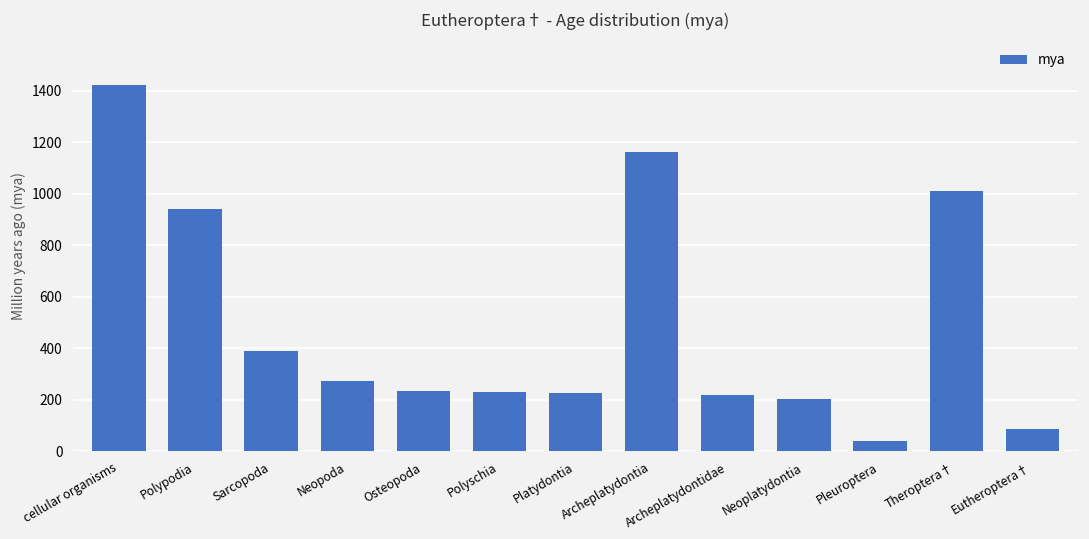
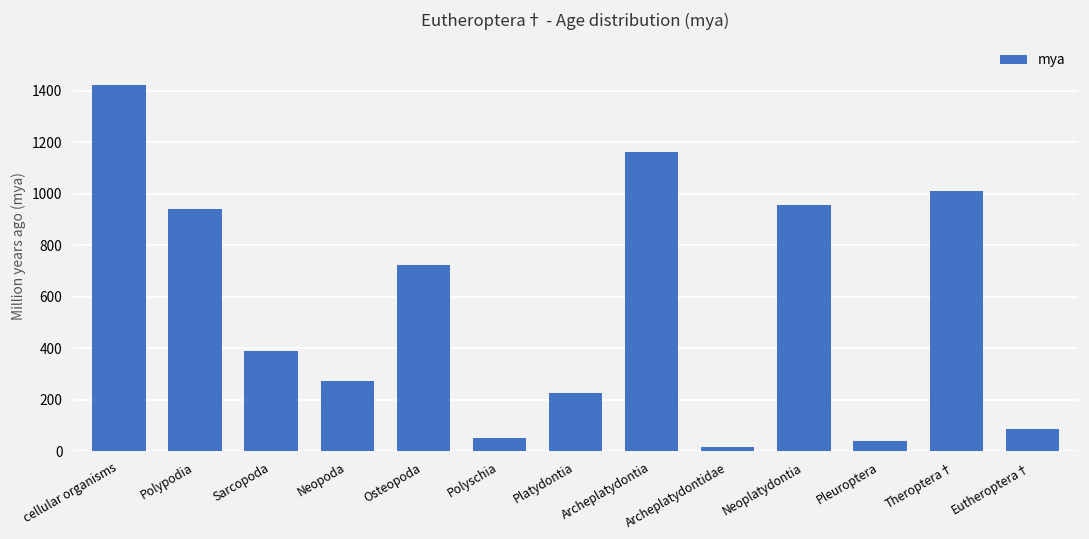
Osteopoda: 230 -> 720
Polyschia: 230 -> 50
Archeplatydontidae: 220 -> 20
Neoplatydontia: 200 -> 960
